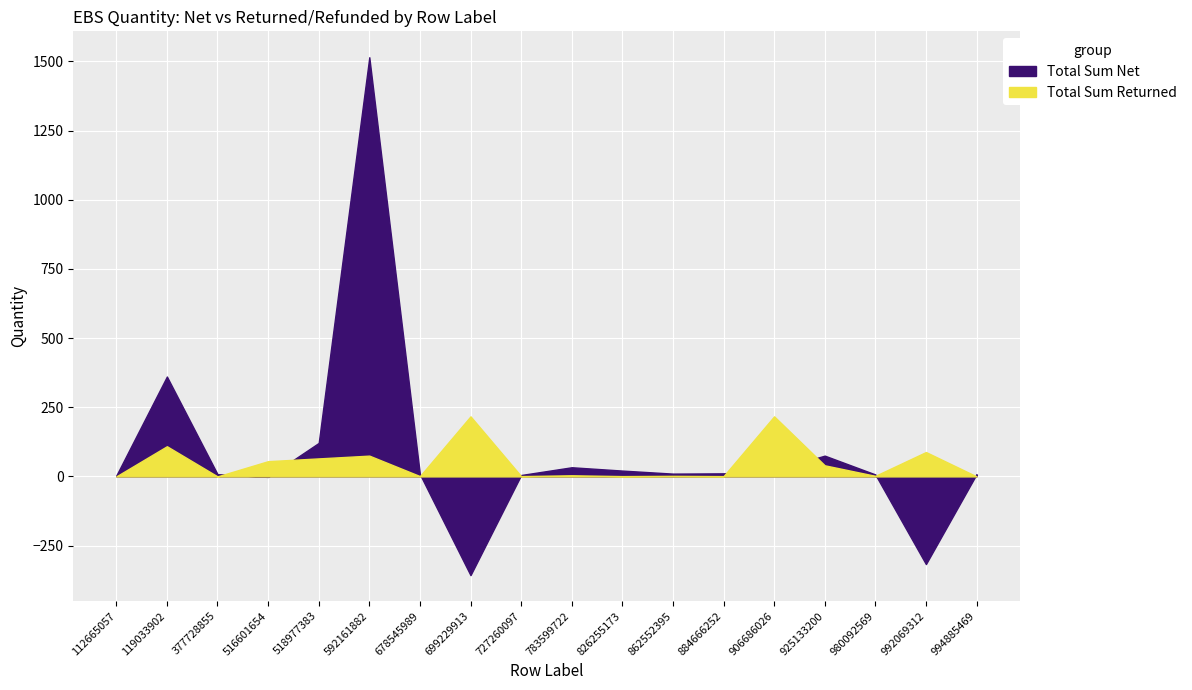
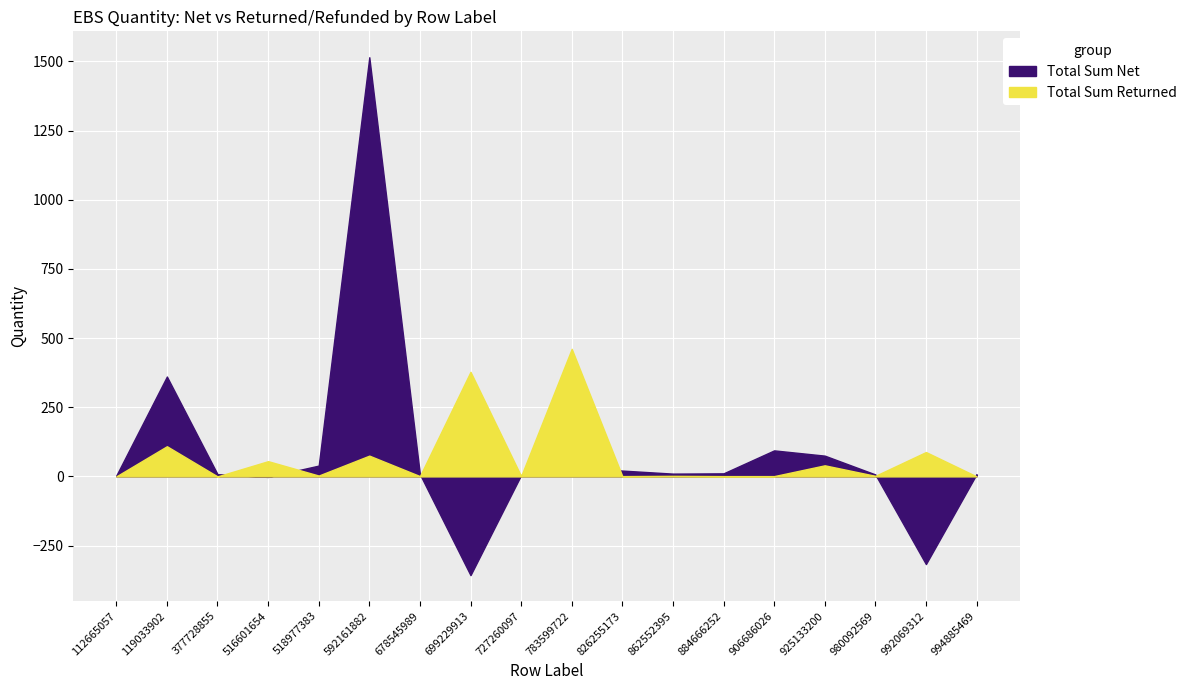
Total Sum Net, 518977383: 120 -> 40
Total Sum Returned, 518977383: 70 -> 0
Total Sum Returned, 699229913: 220 -> 380
Total Sum Returned, 783599722: 0 -> 460
Total Sum Net, 906686026: 20 -> 90
Total Sum Returned, 906686026: 220 -> 0
